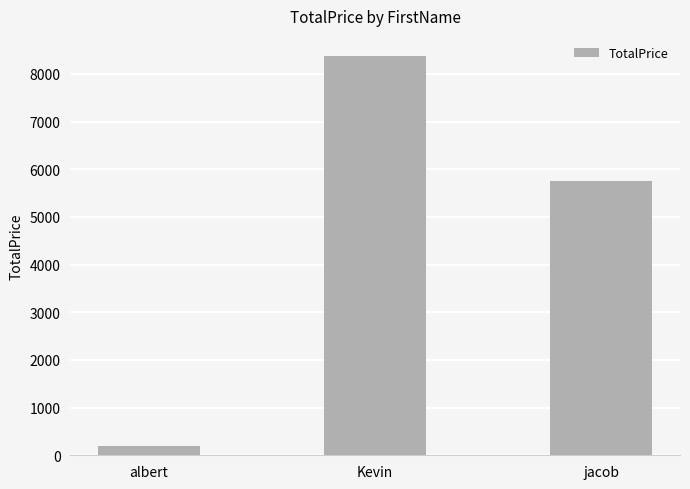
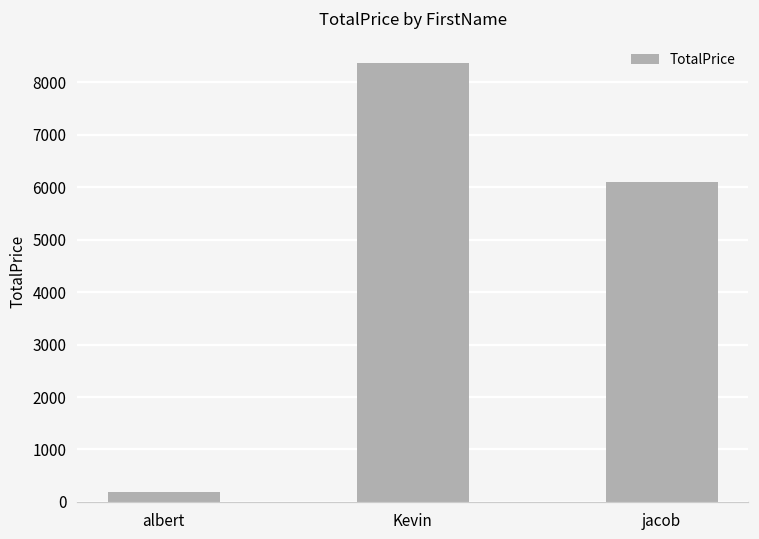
jacob: 5800 -> 6100
